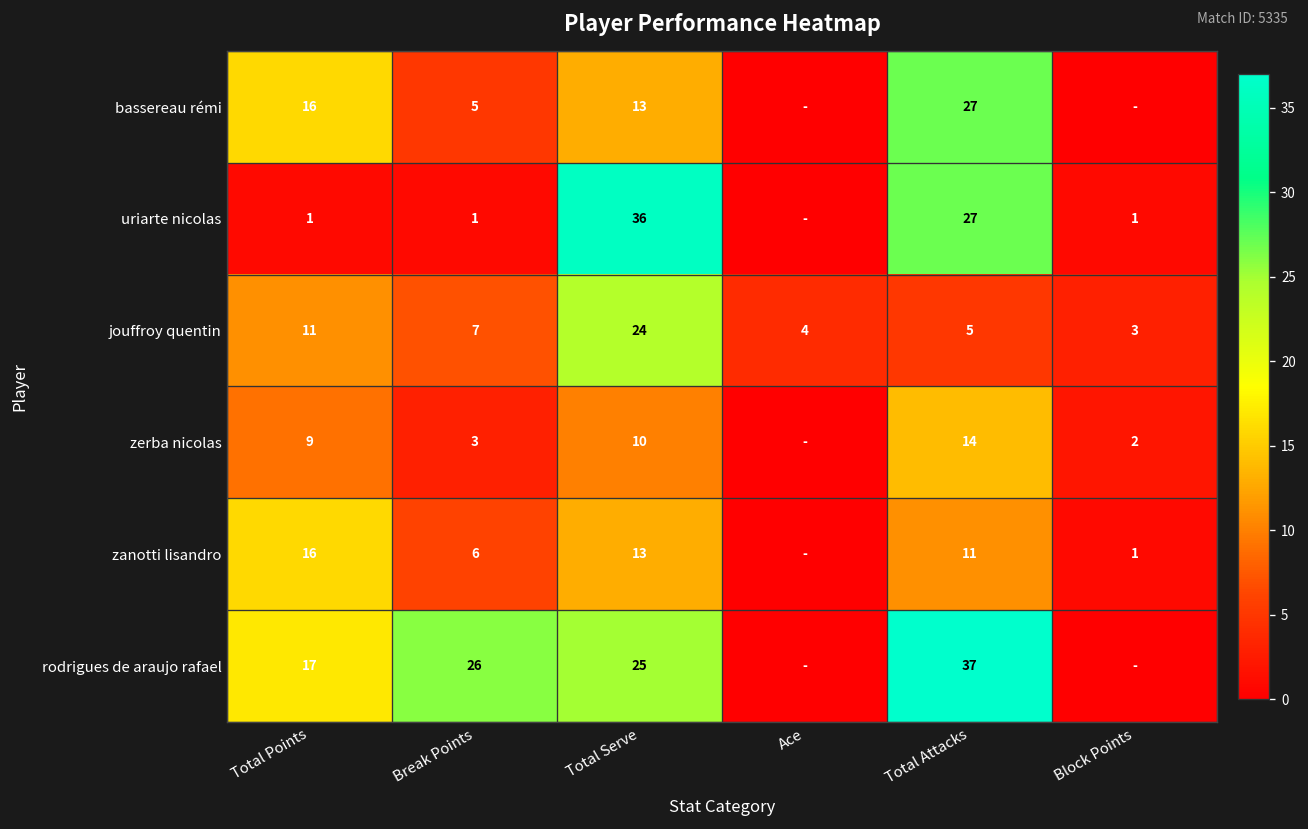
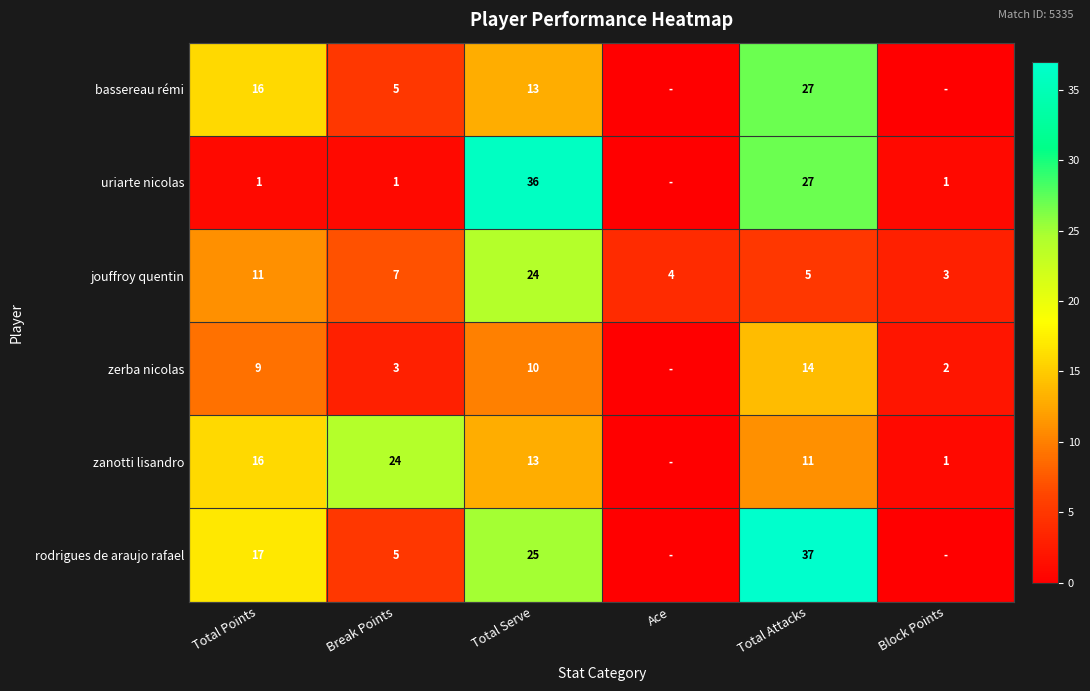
zanotti lisandro, Break Points: 6 -> 24
rodrigues de araujo rafael, Break Points: 26 -> 5
